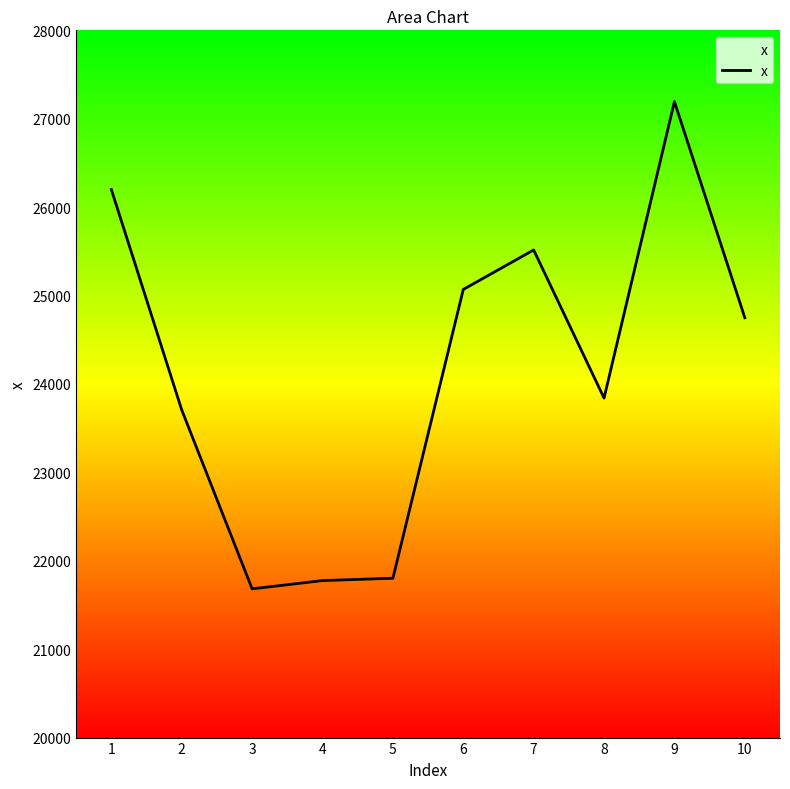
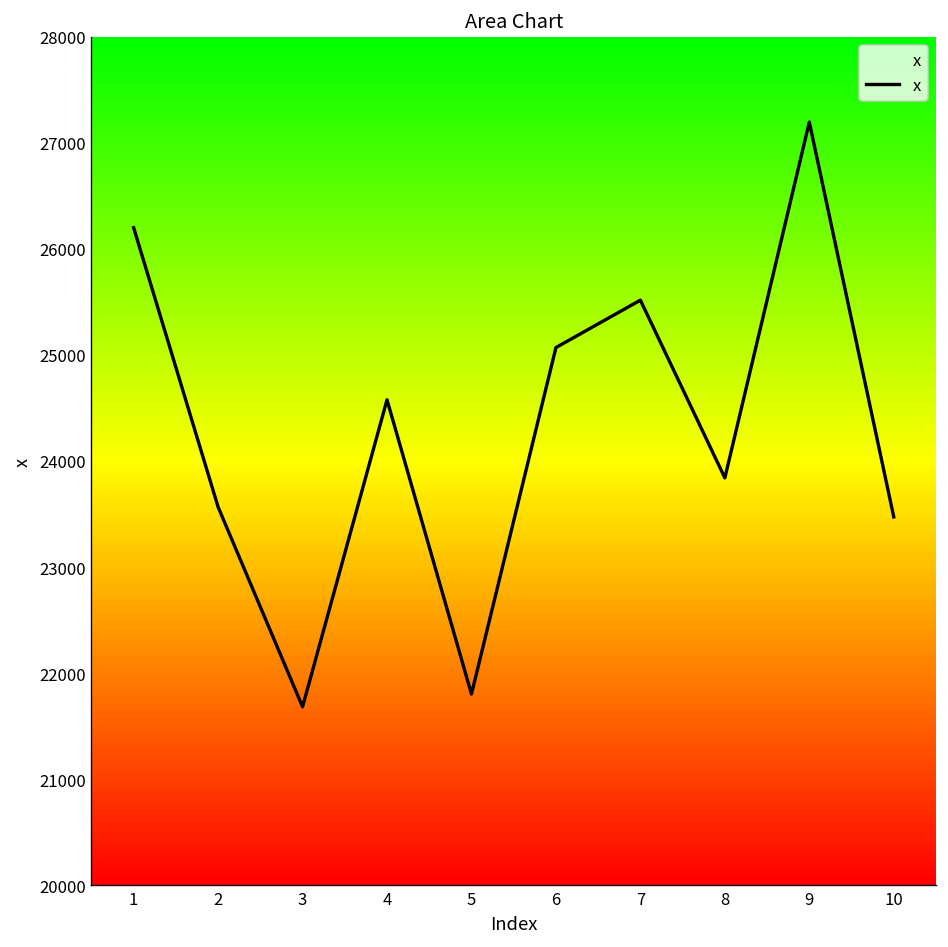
2: 23700 -> 23600
4: 21800 -> 24600
10: 24700 -> 23500
